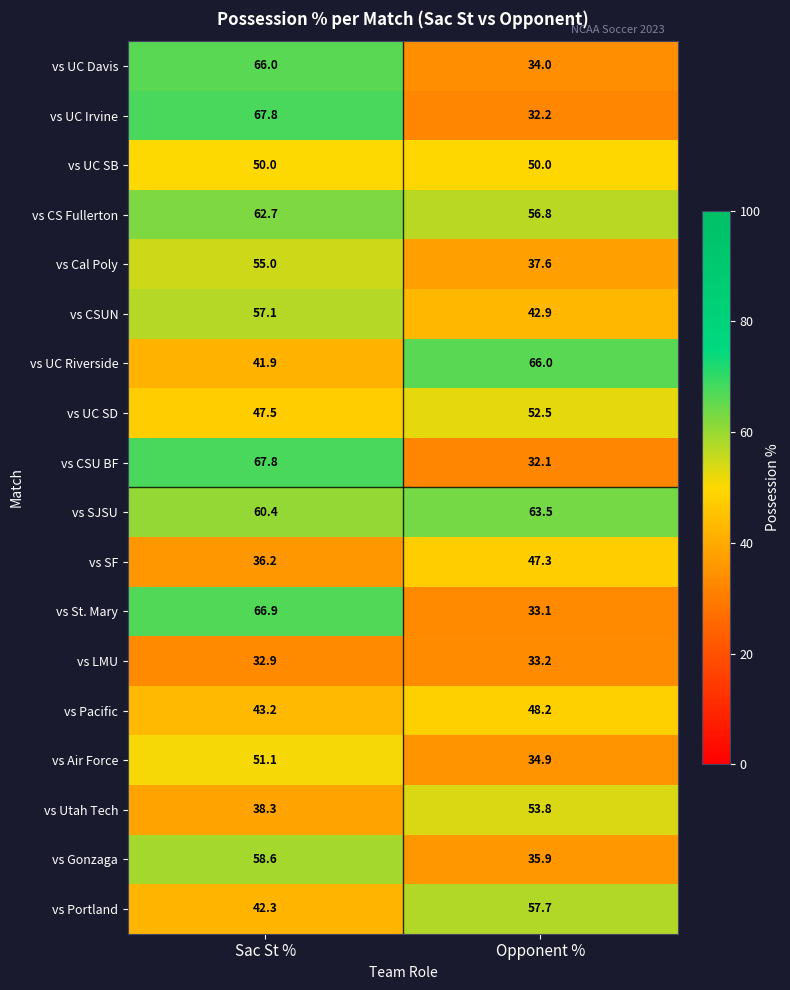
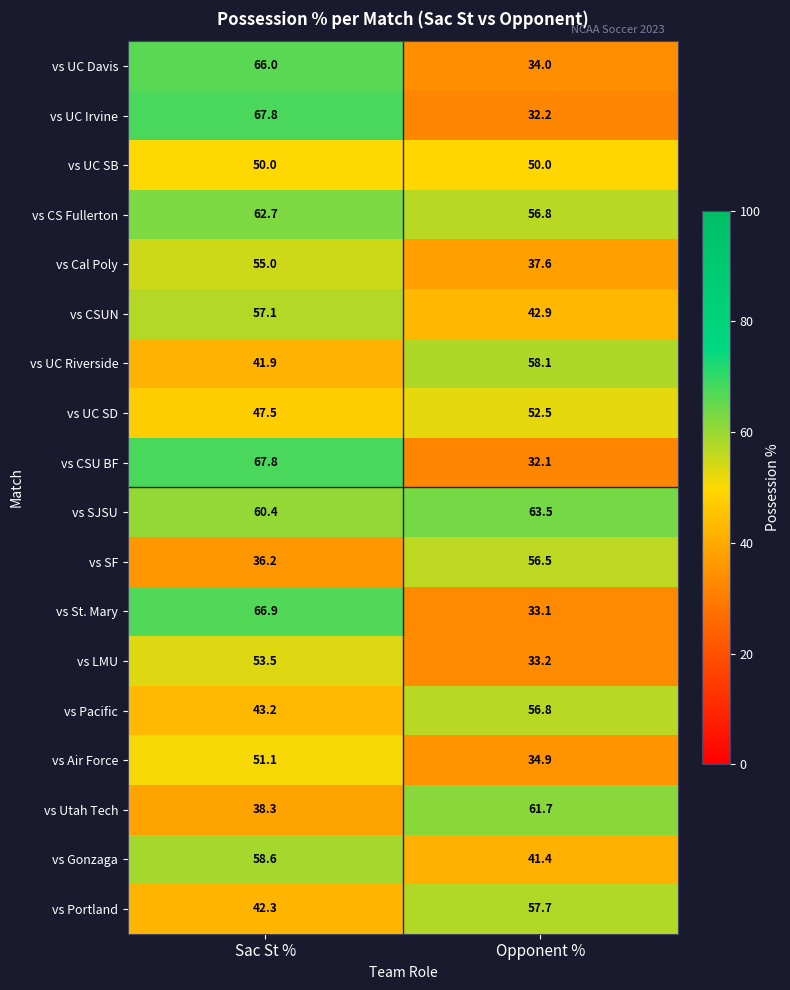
vs UC Riverside, Opponent %: 66.0 -> 58.1
vs SF, Opponent %: 47.3 -> 56.5
vs LMU, Sac St %: 32.9 -> 53.5
vs Pacific, Opponent %: 48.2 -> 56.8
vs Utah Tech, Opponent %: 53.8 -> 61.7
vs Gonzaga, Opponent %: 35.9 -> 41.4
